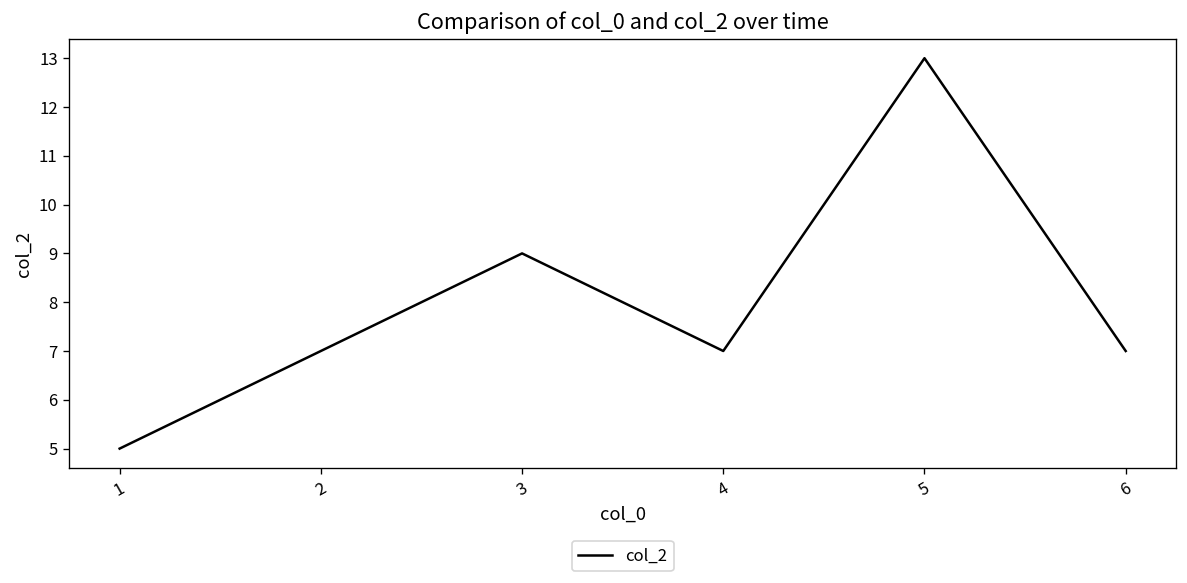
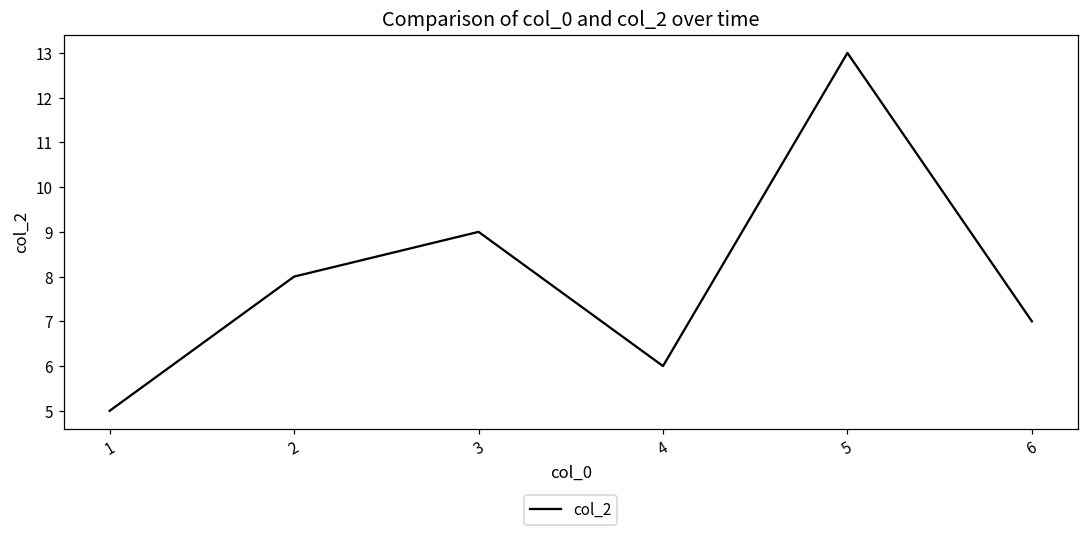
2: 7 -> 8
4: 7 -> 6
